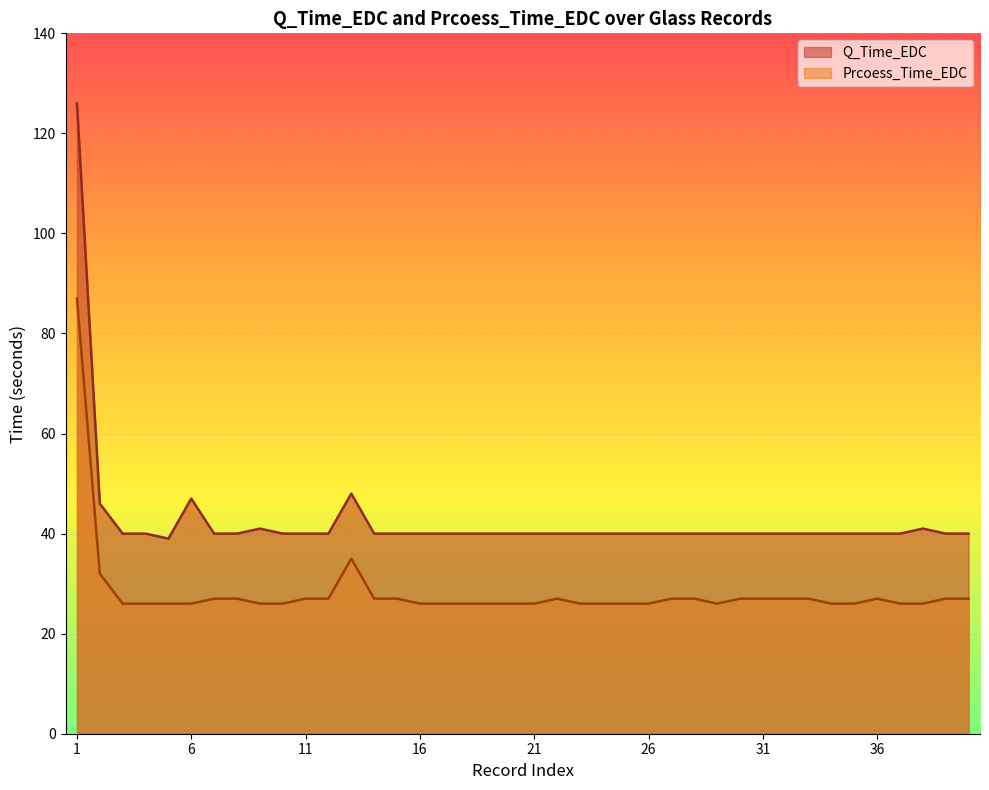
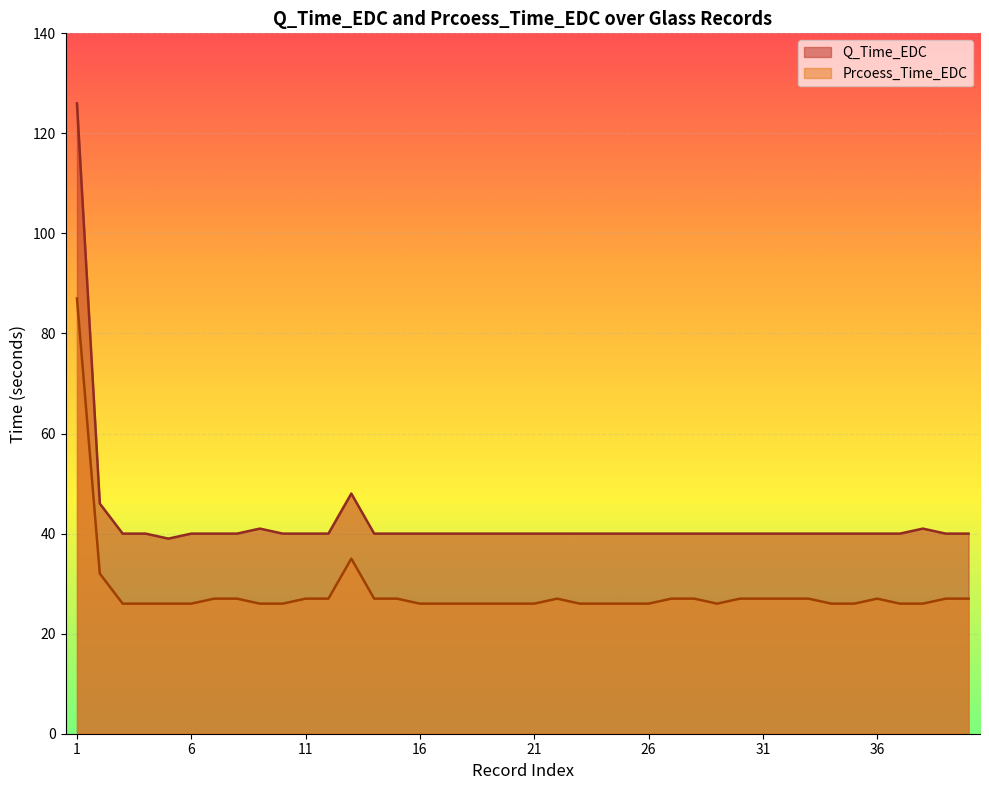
Q_Time_EDC, 6: 47 -> 40
